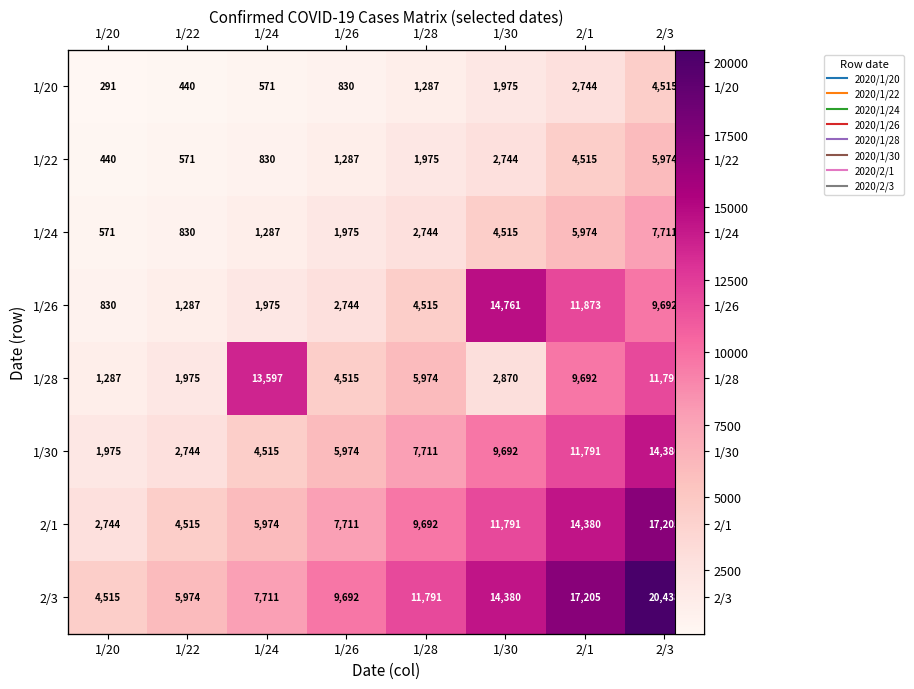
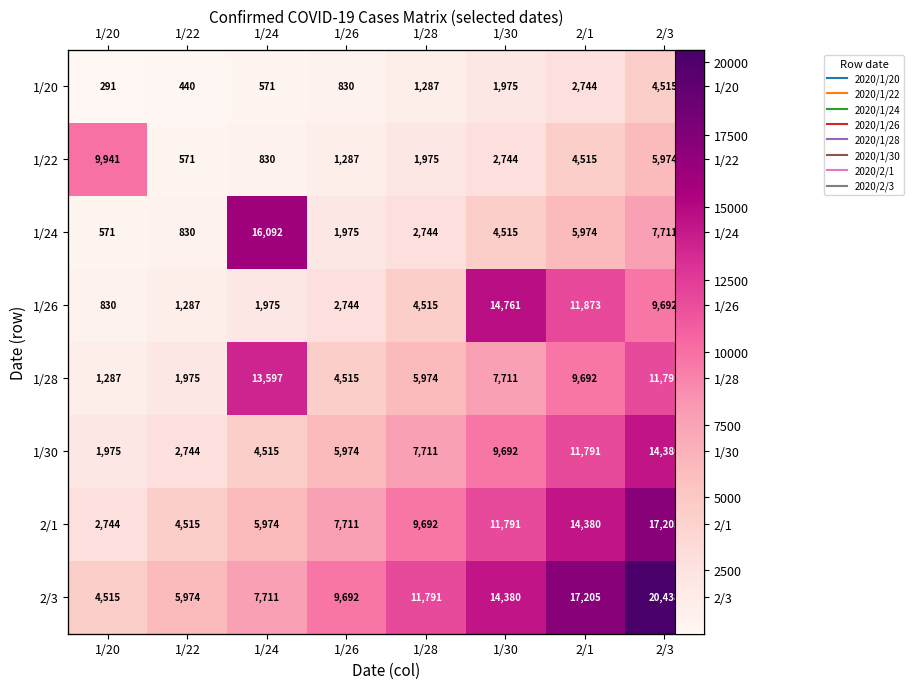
1/22, 1/20: 440 -> 9,941
1/24, 1/24: 1,287 -> 16,092
1/28, 1/30: 2,870 -> 7,711
